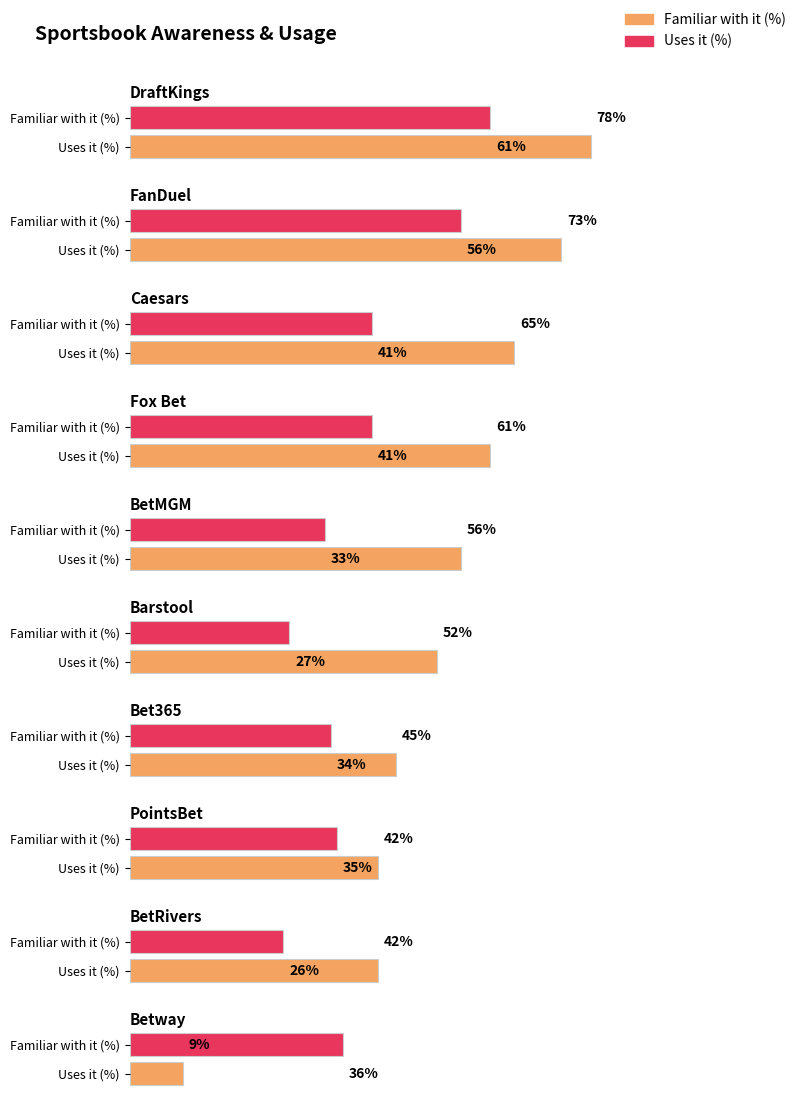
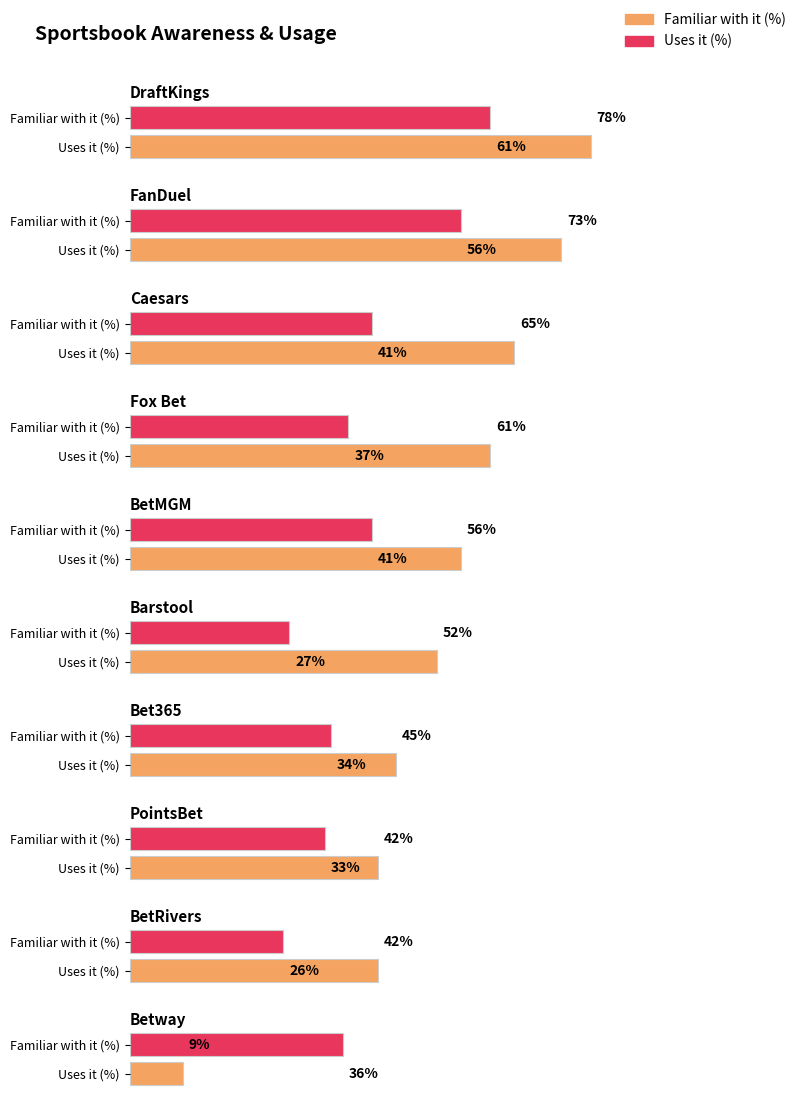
Fox Bet, Familiar with it (%): 41% -> 37%
BetMGM, Familiar with it (%): 33% -> 41%
PointsBet, Familiar with it (%): 35% -> 33%
